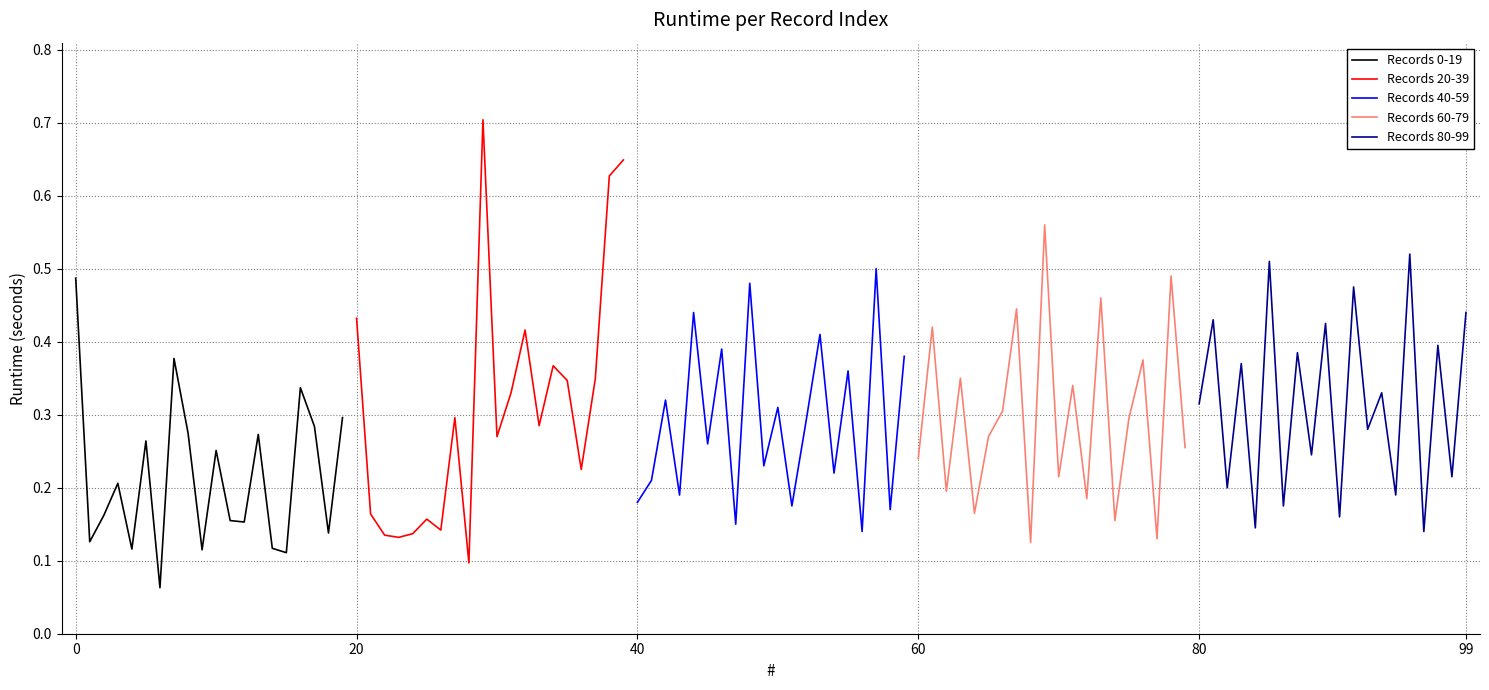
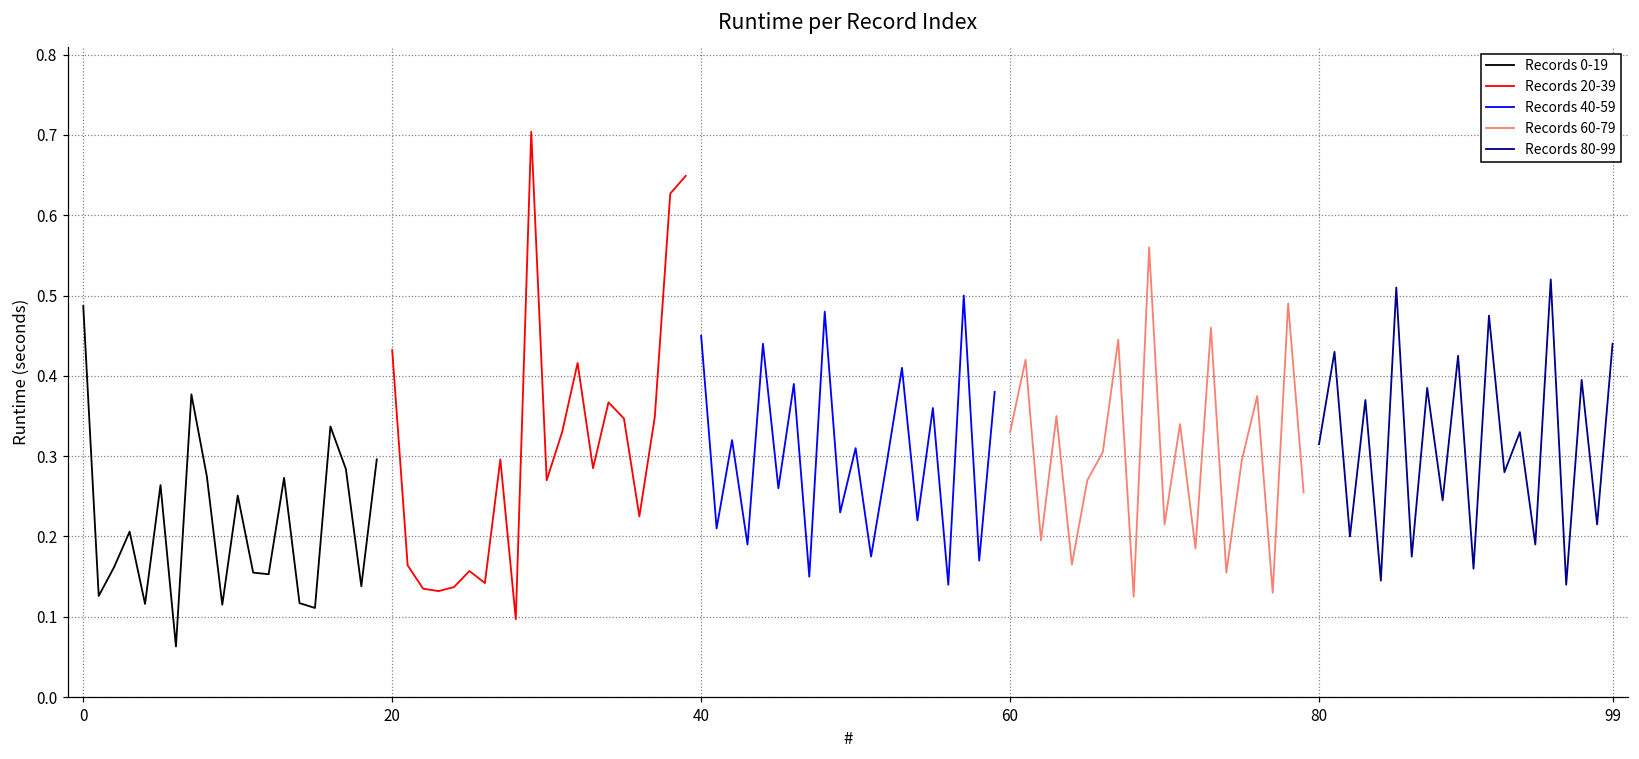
Records 40-59, 40: 0.18 -> 0.45
Records 60-79, 60: 0.24 -> 0.33
